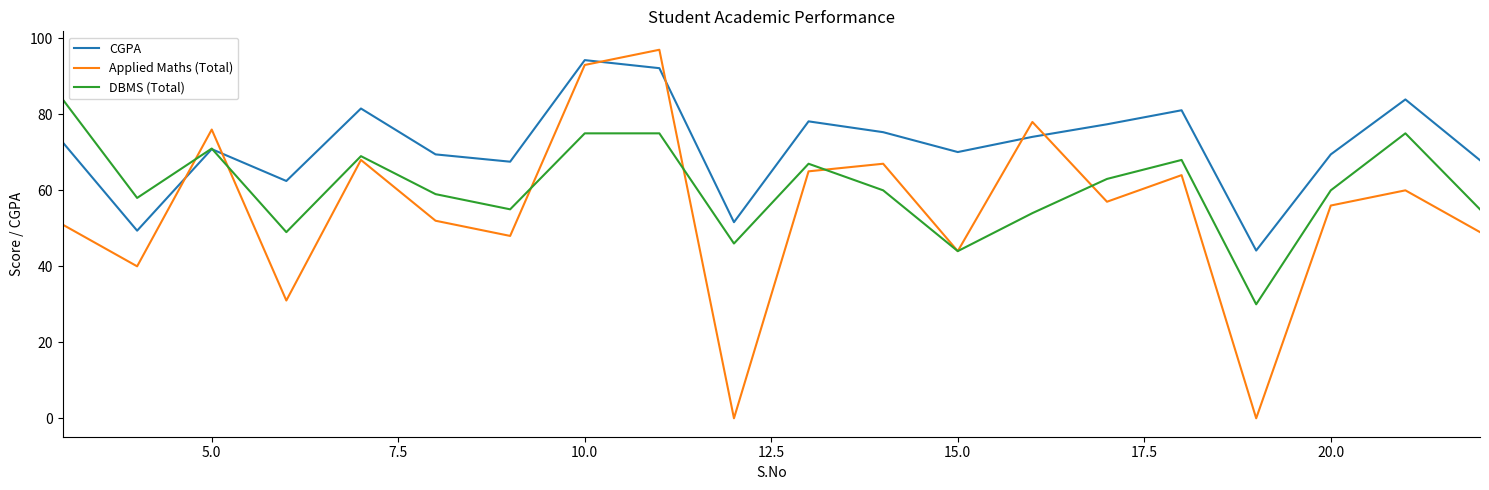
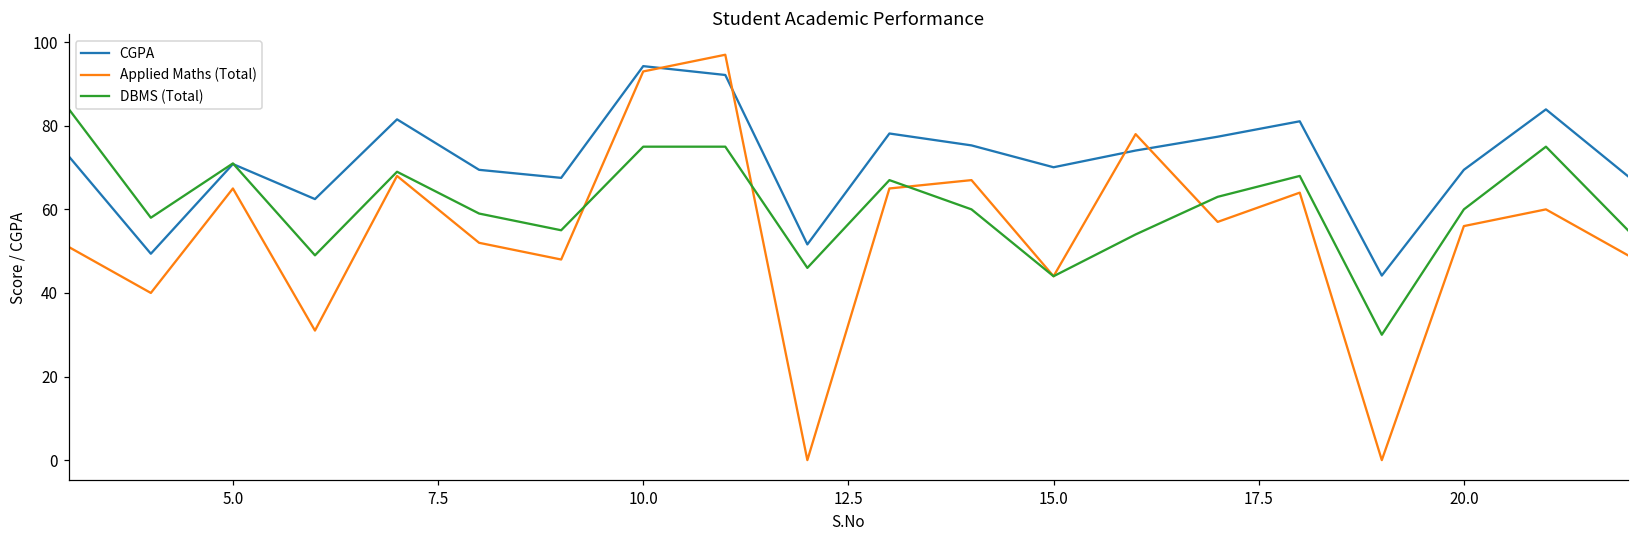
Applied Maths (Total), 5.0: 76 -> 65
